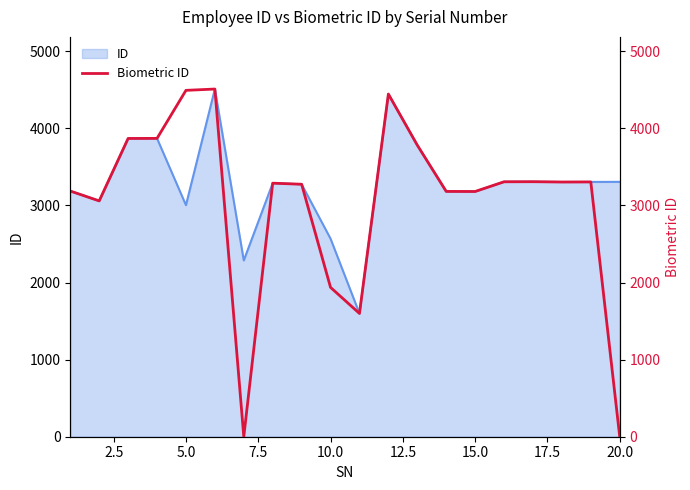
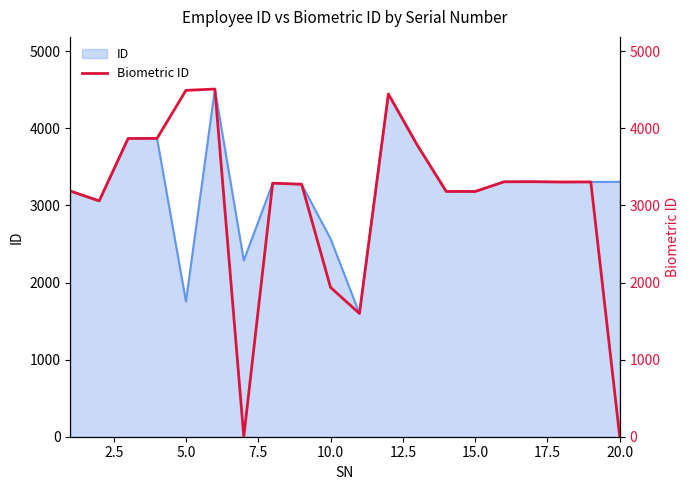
ID, 5.0: 3000 -> 1800
